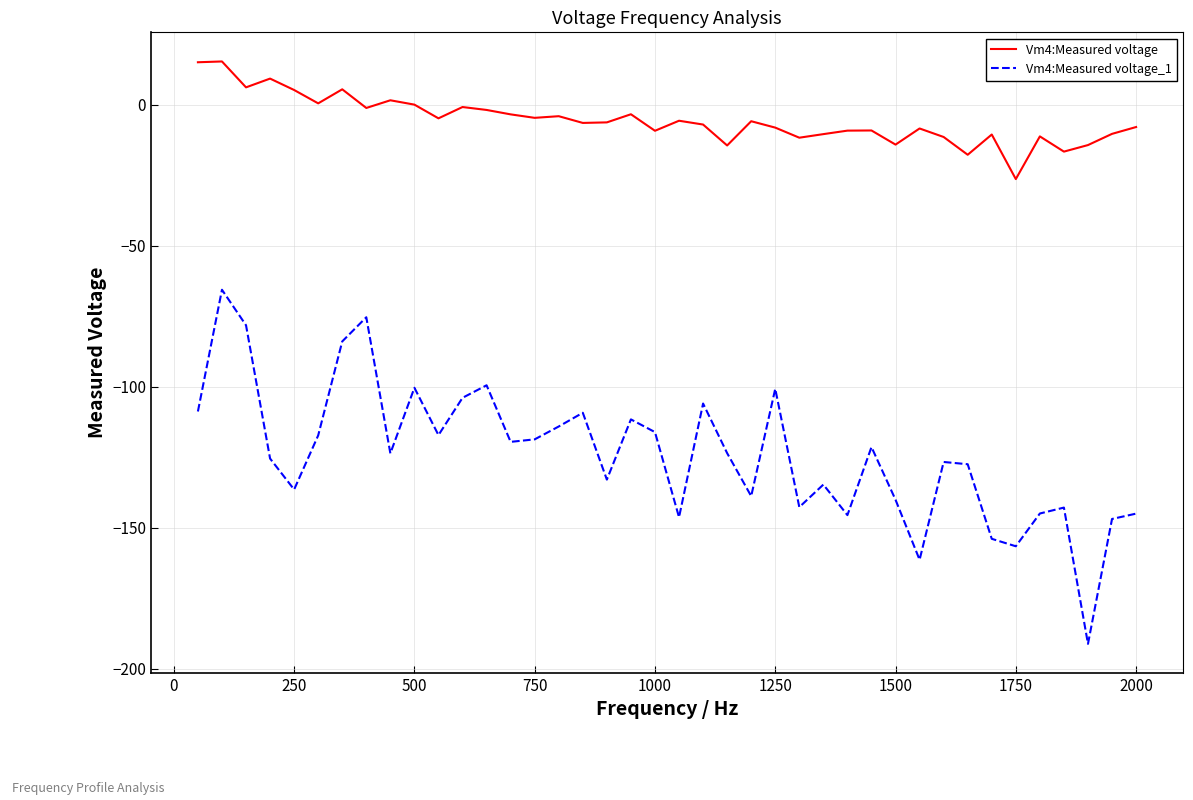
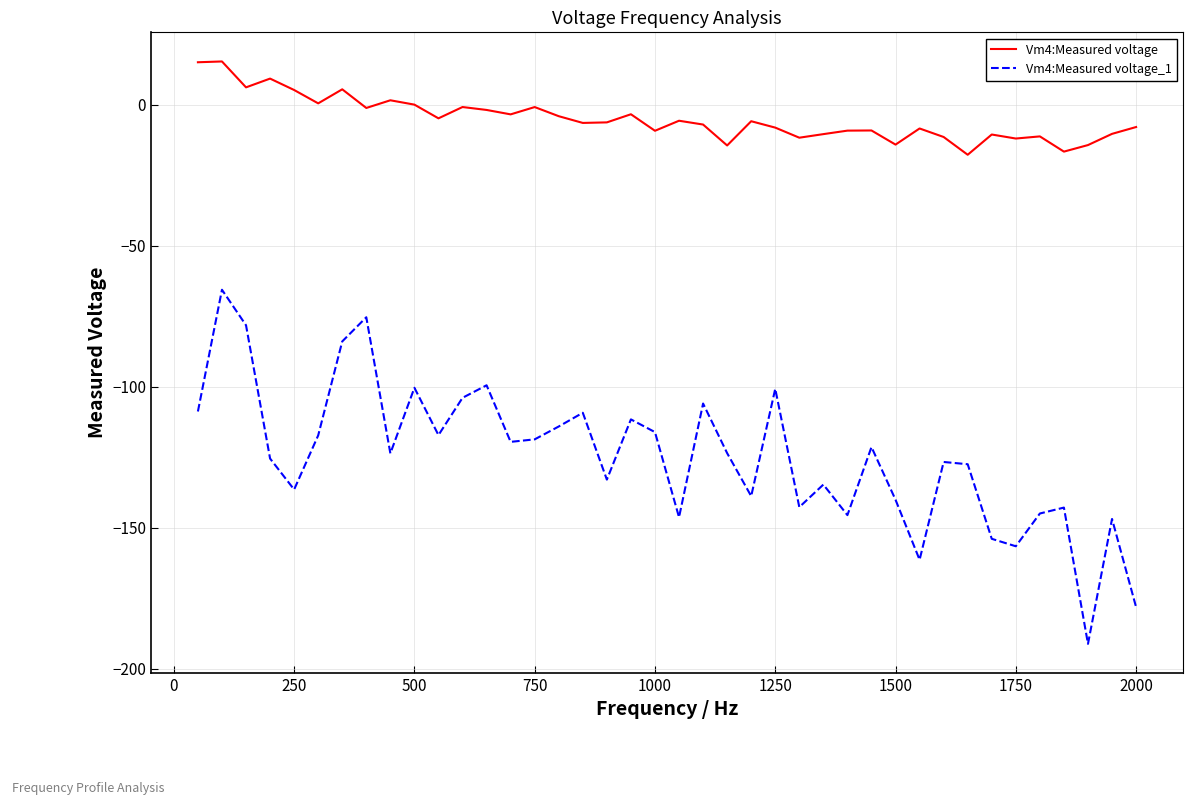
Vm4:Measured voltage, 750: -5 -> -1
Vm4:Measured voltage, 1750: -26 -> -12
Vm4:Measured voltage_1, 2000: -145 -> -178
